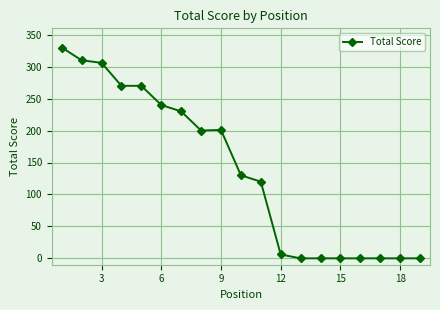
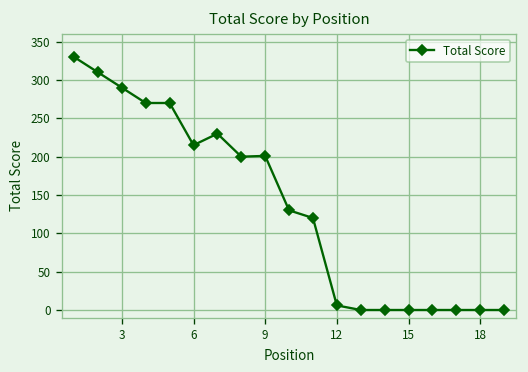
3: 310 -> 290
6: 240 -> 220
